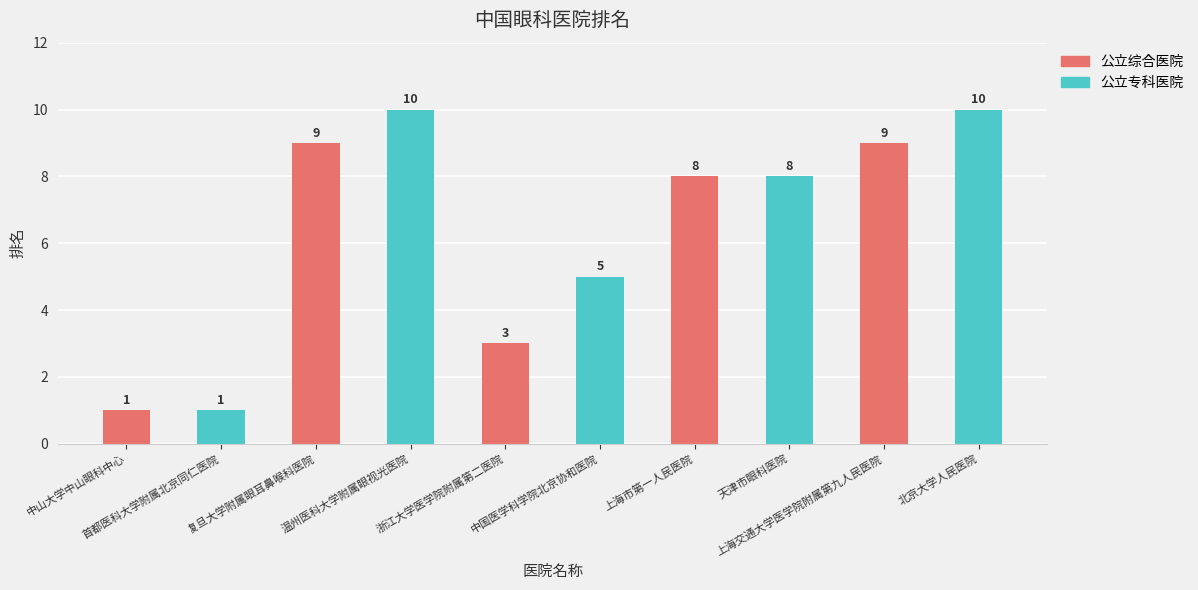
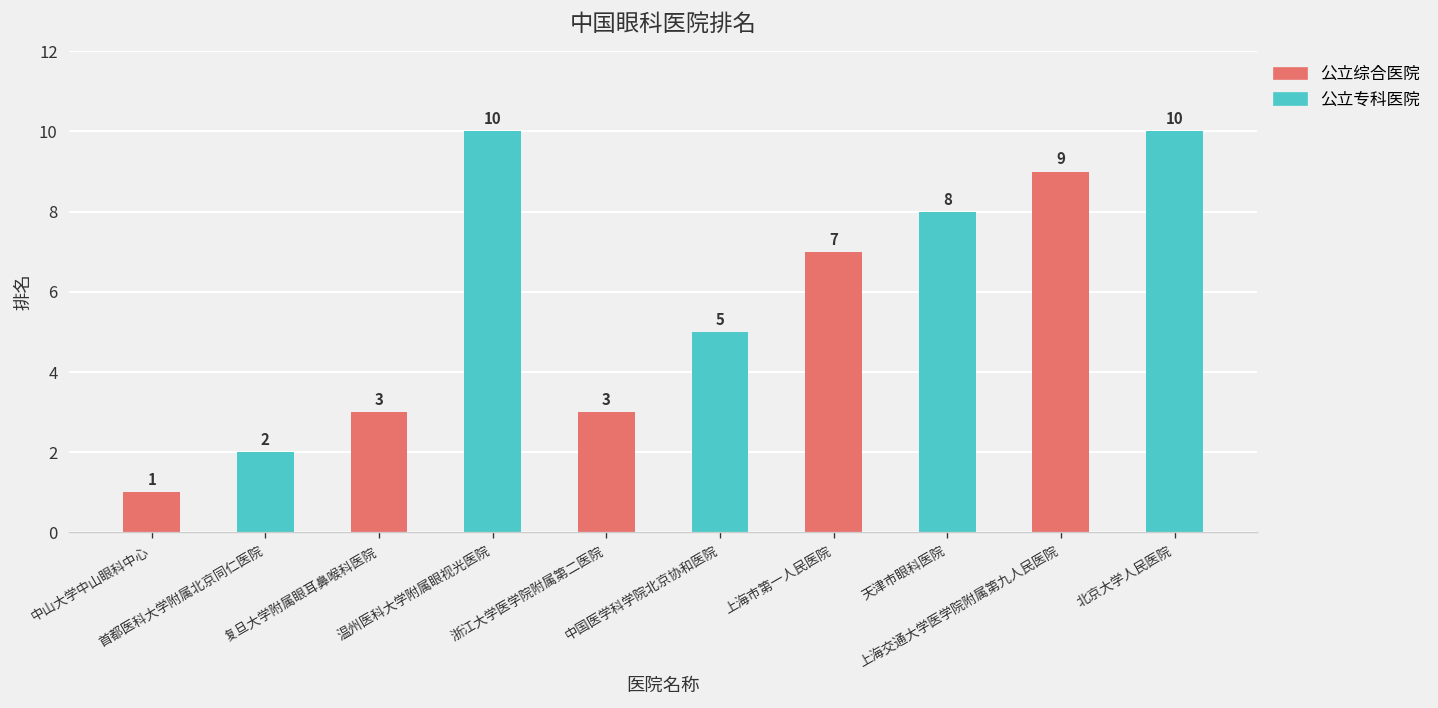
首都医科大学附属北京同仁医院: 1 -> 2
复旦大学附属眼耳鼻喉科医院: 9 -> 3
上海市第一人民医院: 8 -> 7
